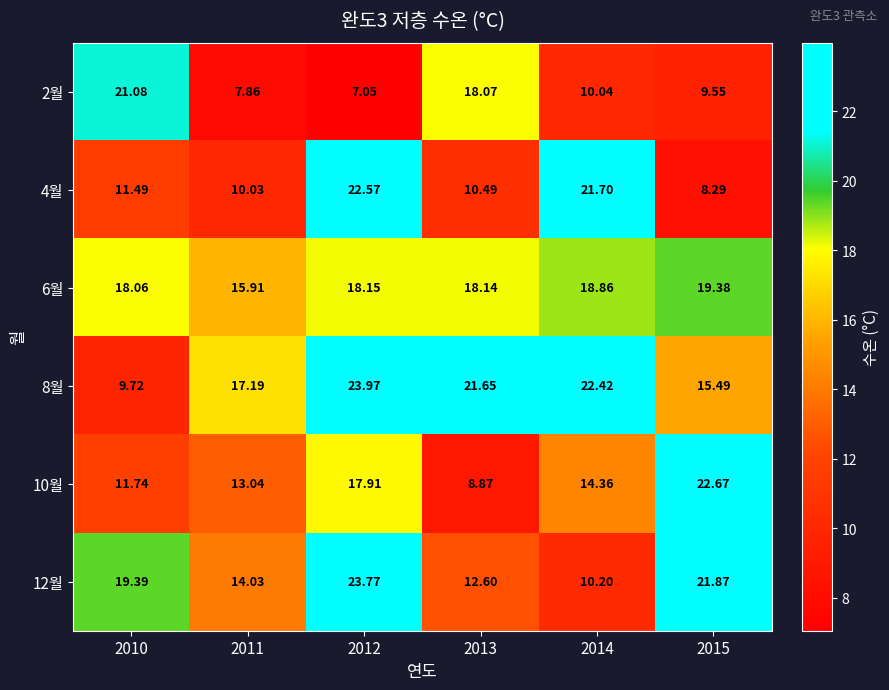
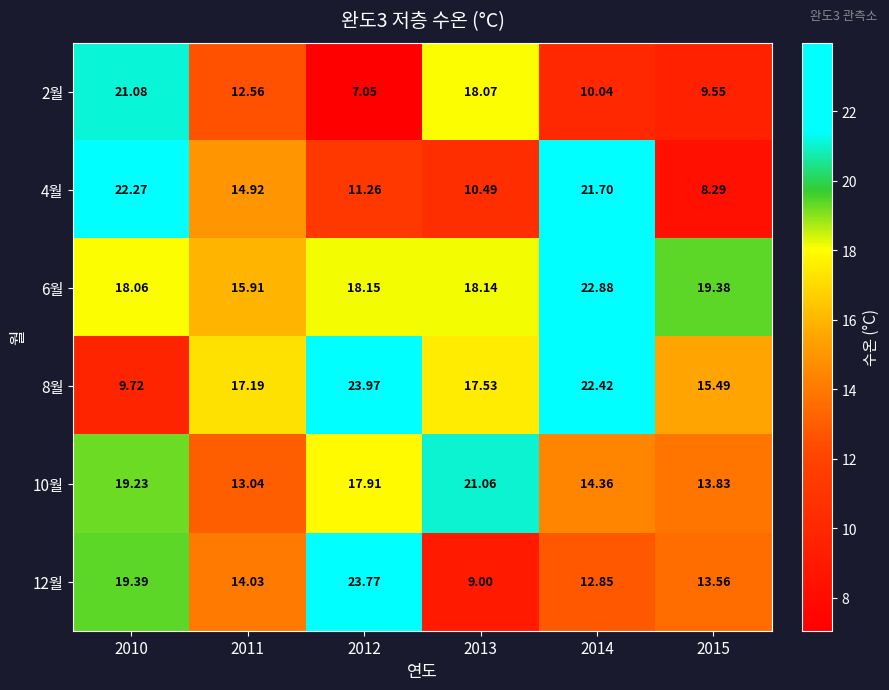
2월, 2011: 7.86 -> 12.56
4월, 2010: 11.49 -> 22.27
4월, 2011: 10.03 -> 14.92
4월, 2012: 22.57 -> 11.26
6월, 2014: 18.86 -> 22.88
8월, 2013: 21.65 -> 17.53
10월, 2010: 11.74 -> 19.23
10월, 2013: 8.87 -> 21.06
10월, 2015: 22.67 -> 13.83
12월, 2013: 12.60 -> 9.00
12월, 2014: 10.20 -> 12.85
12월, 2015: 21.87 -> 13.56
